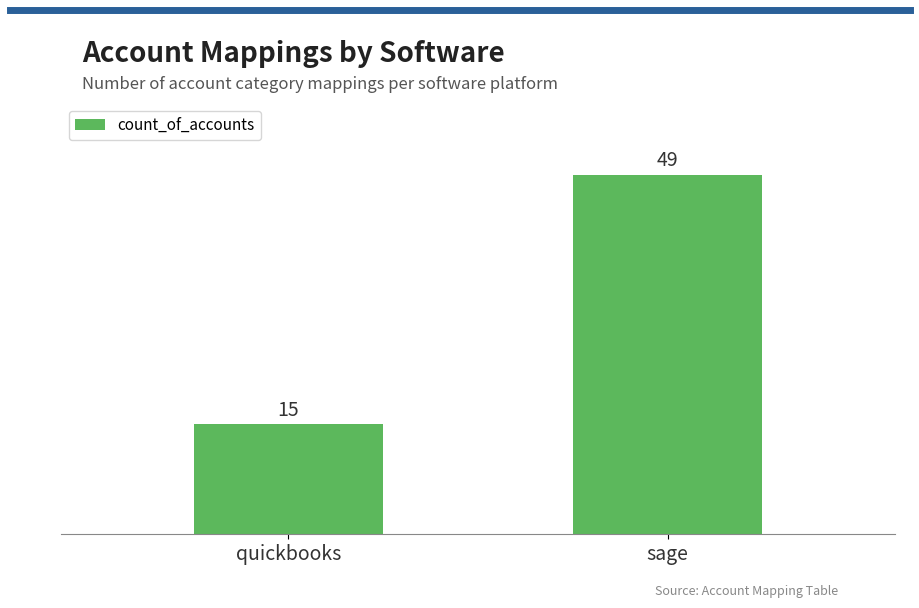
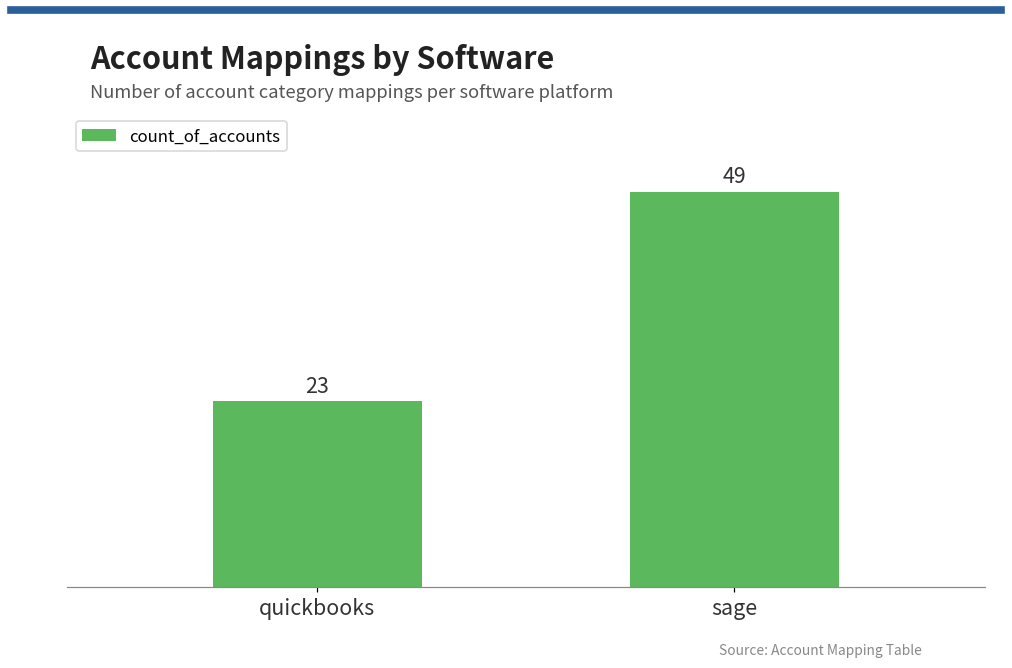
quickbooks: 15 -> 23
